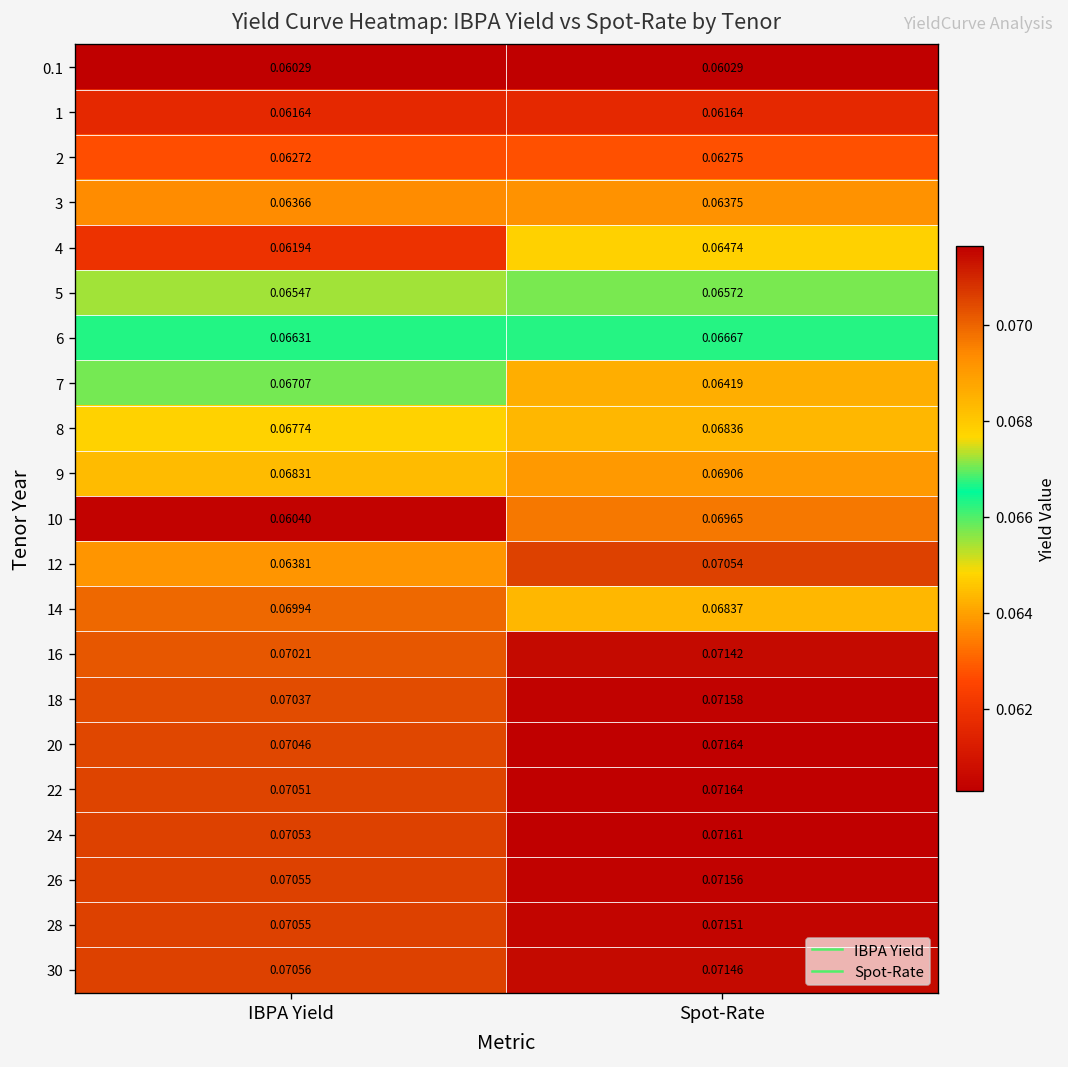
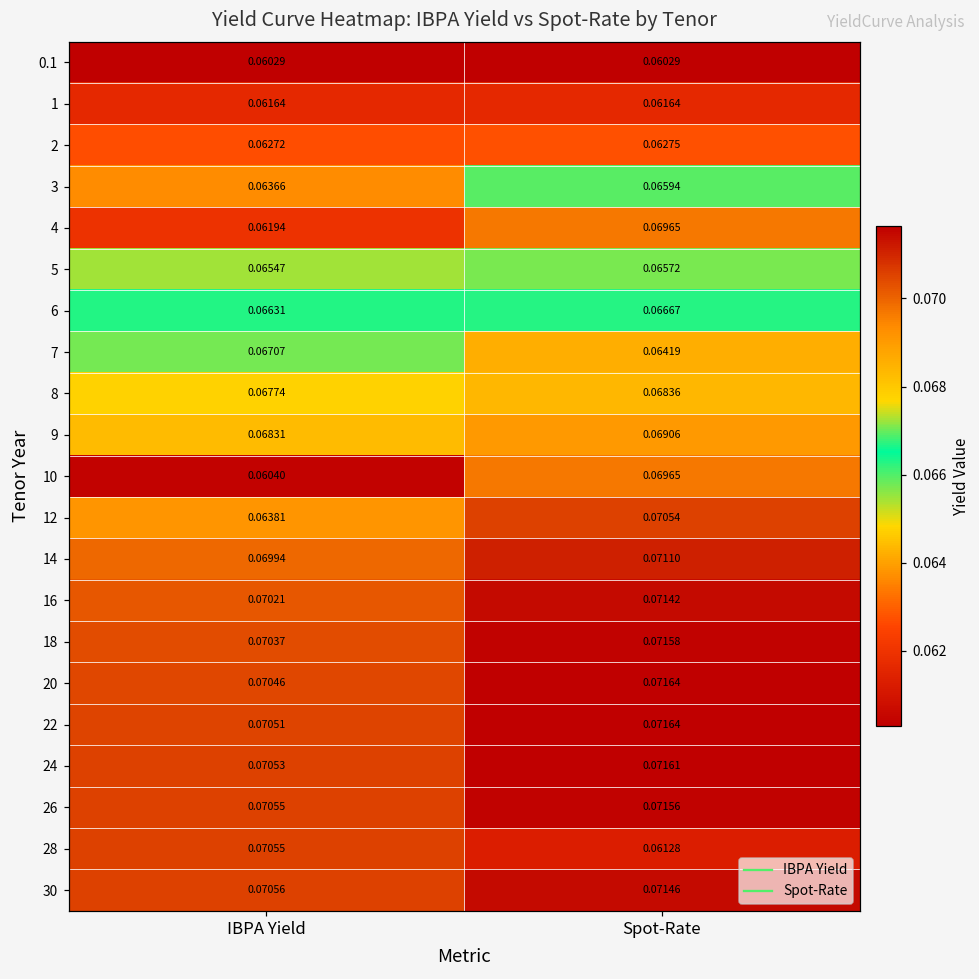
3, Spot-Rate: 0.06375 -> 0.06594
4, Spot-Rate: 0.06474 -> 0.06965
14, Spot-Rate: 0.06837 -> 0.07110
28, Spot-Rate: 0.07151 -> 0.06128
